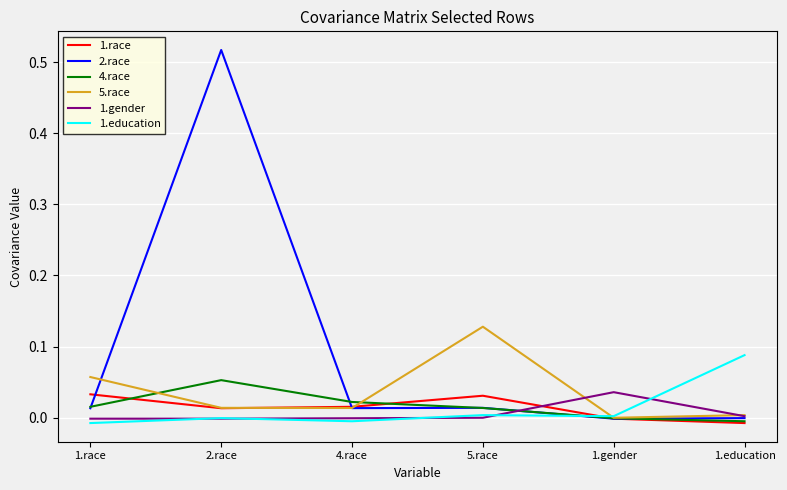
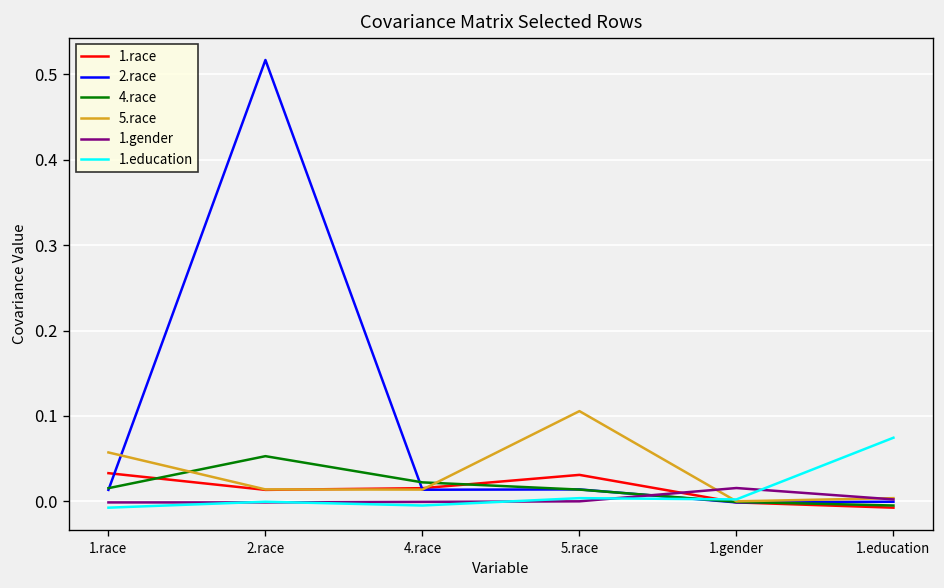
5.race, 5.race: 0.13 -> 0.11
1.gender, 1.gender: 0.04 -> 0.02
1.education, 1.education: 0.09 -> 0.07
